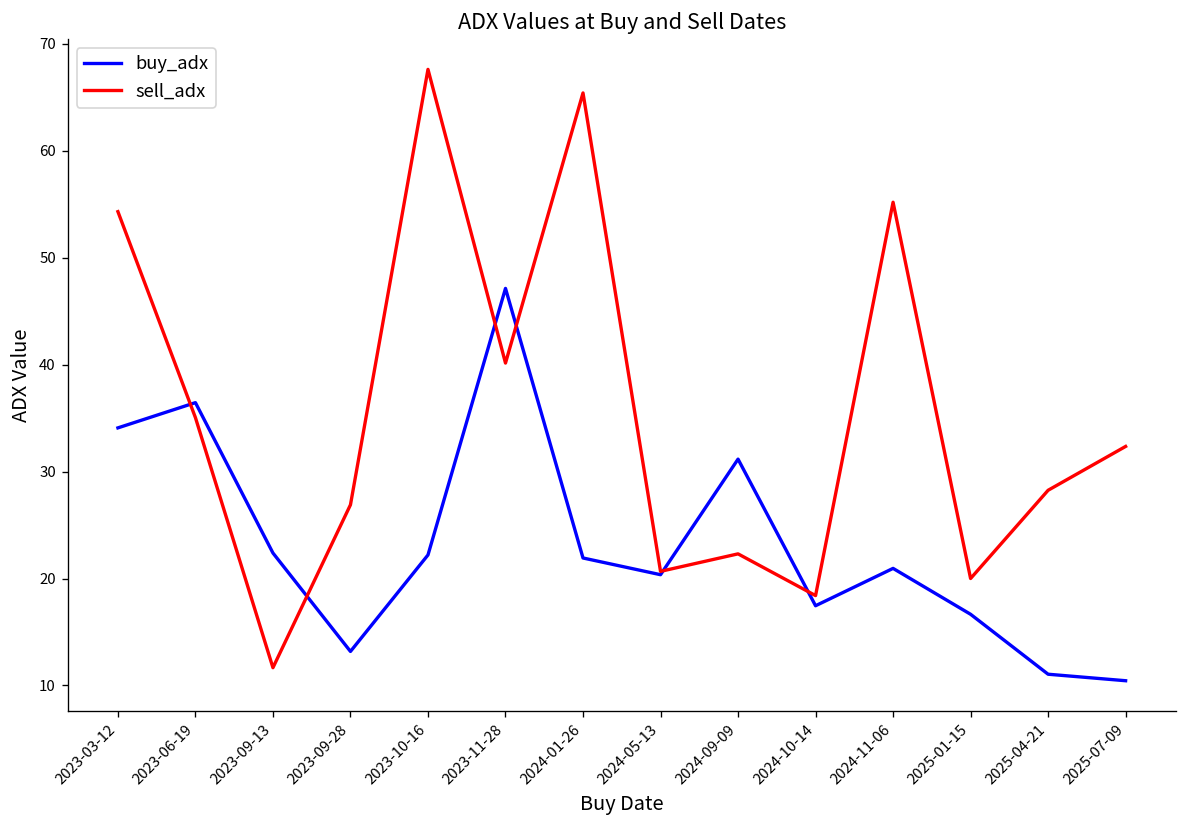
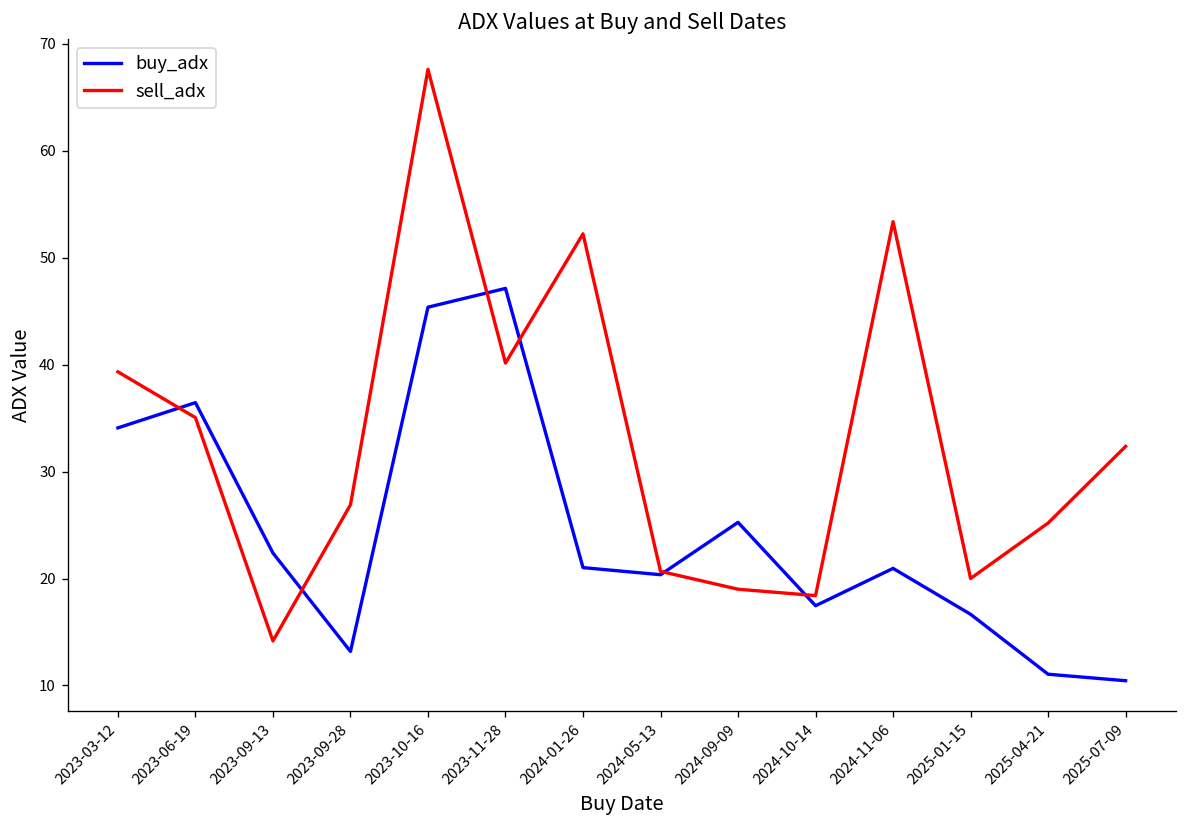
sell_adx, 2023-03-12: 54 -> 39
sell_adx, 2023-09-13: 12 -> 14
buy_adx, 2023-10-16: 22 -> 45
buy_adx, 2024-01-26: 22 -> 21
sell_adx, 2024-01-26: 65 -> 52
buy_adx, 2024-09-09: 31 -> 25
sell_adx, 2024-09-09: 22 -> 19
sell_adx, 2024-11-06: 55 -> 53
sell_adx, 2025-04-21: 28 -> 25
